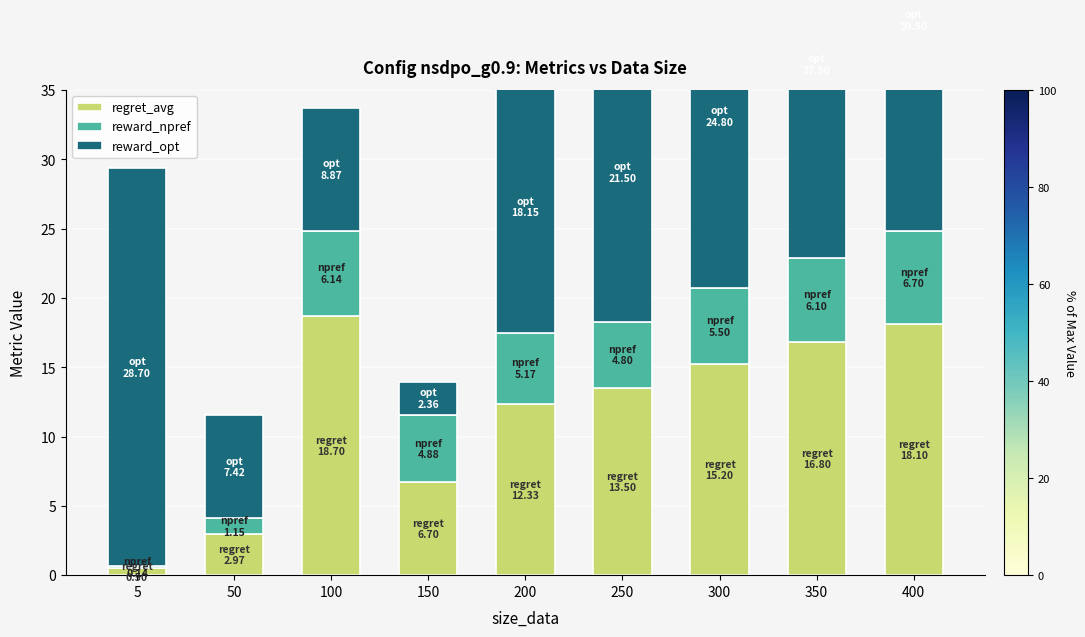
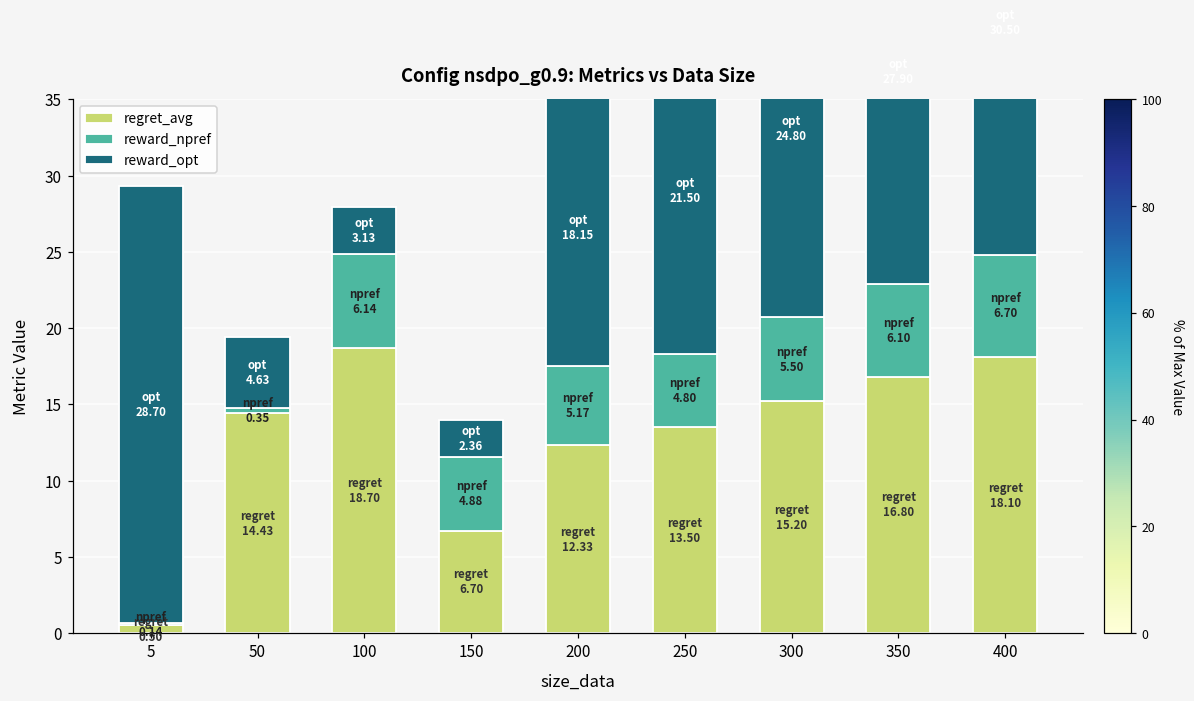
regret_avg, 50: 2.97 -> 14.43
reward_npref, 50: 1.15 -> 0.35
reward_opt, 50: 7.42 -> 4.63
reward_opt, 100: 8.87 -> 3.13
